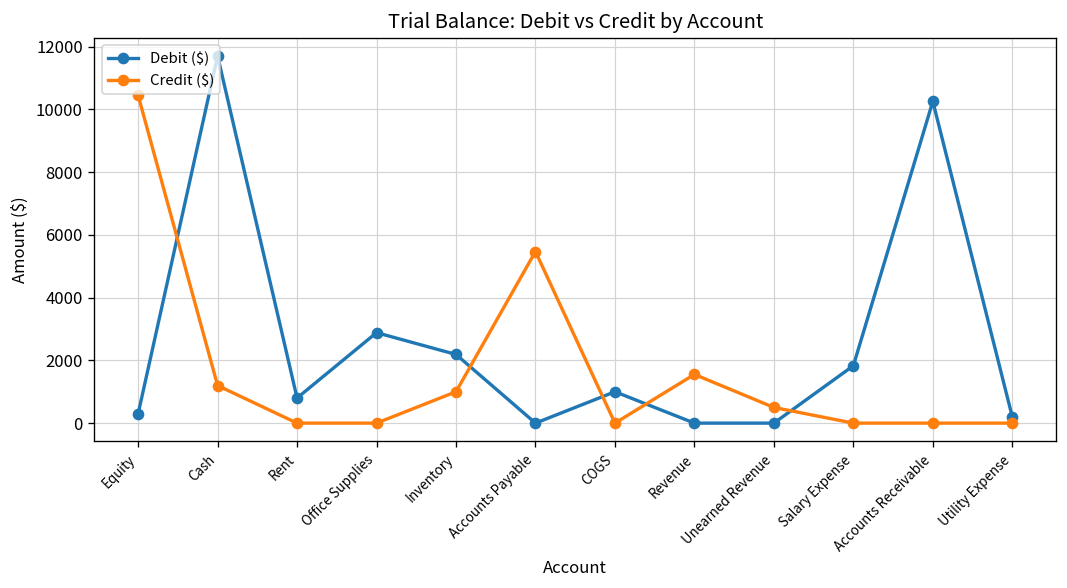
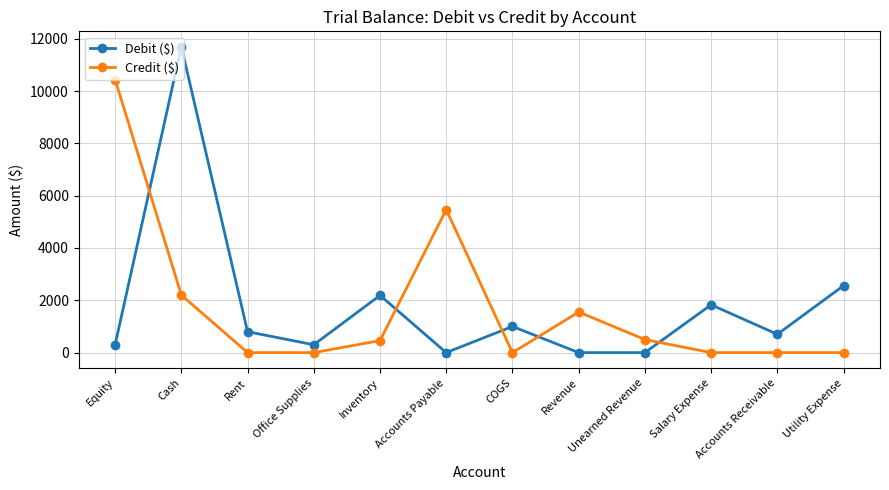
Credit ($), Cash: 1200 -> 2200
Debit ($), Office Supplies: 2900 -> 300
Credit ($), Inventory: 1000 -> 500
Debit ($), Accounts Receivable: 10300 -> 700
Debit ($), Utility Expense: 200 -> 2600
